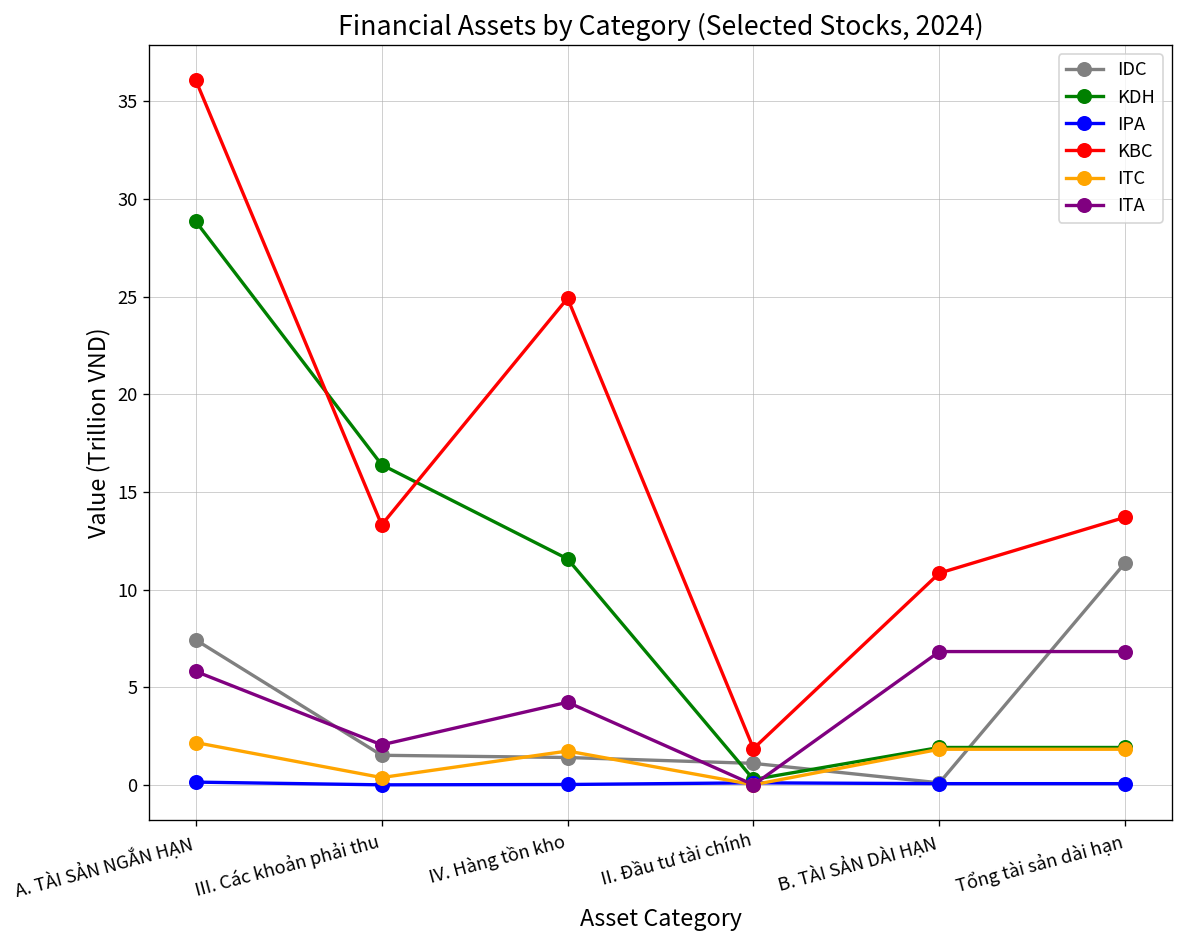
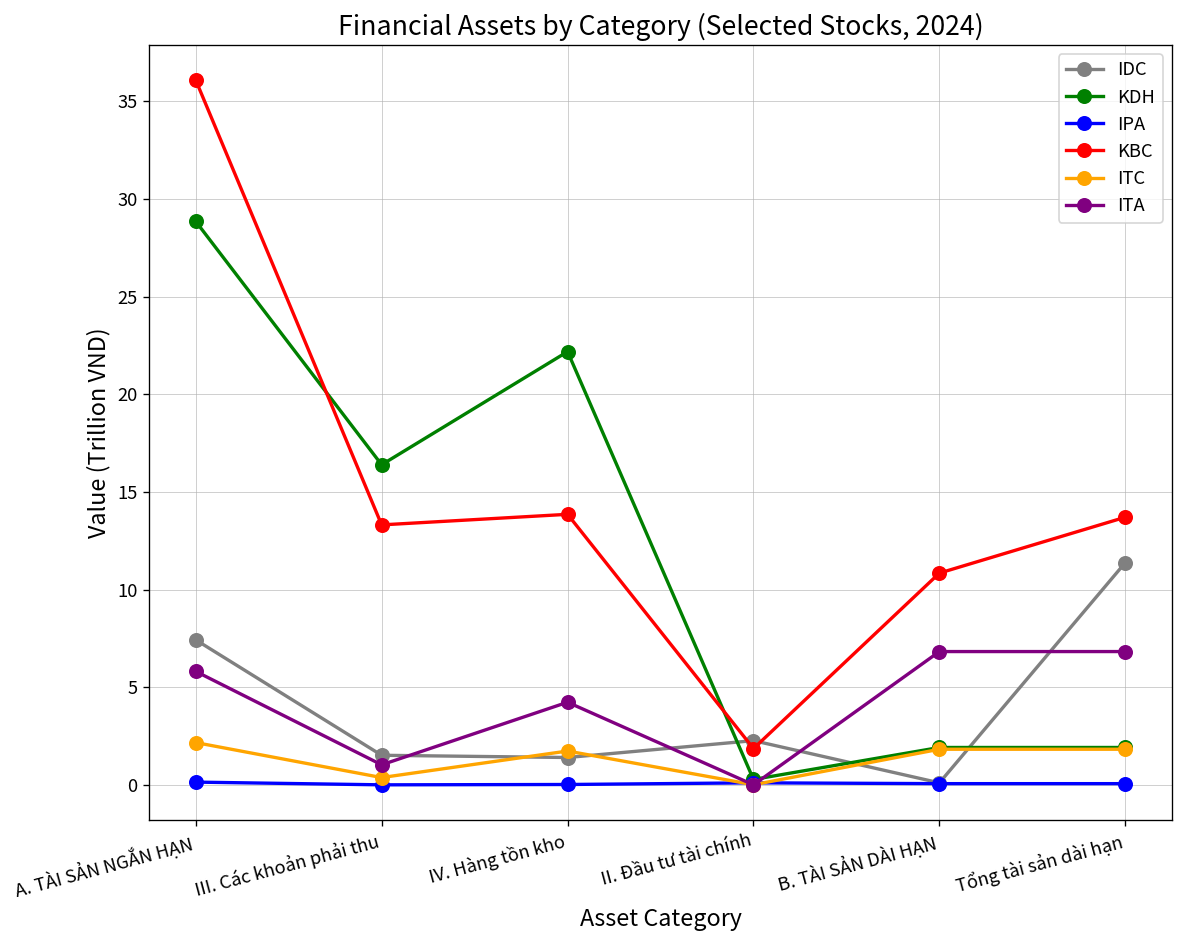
ITA, III. Các khoản phải thu: 2.0 -> 1.0
KDH, IV. Hàng tồn kho: 11.6 -> 22.2
KBC, IV. Hàng tồn kho: 24.9 -> 13.8
IDC, II. Đầu tư tài chính: 1.1 -> 2.3
